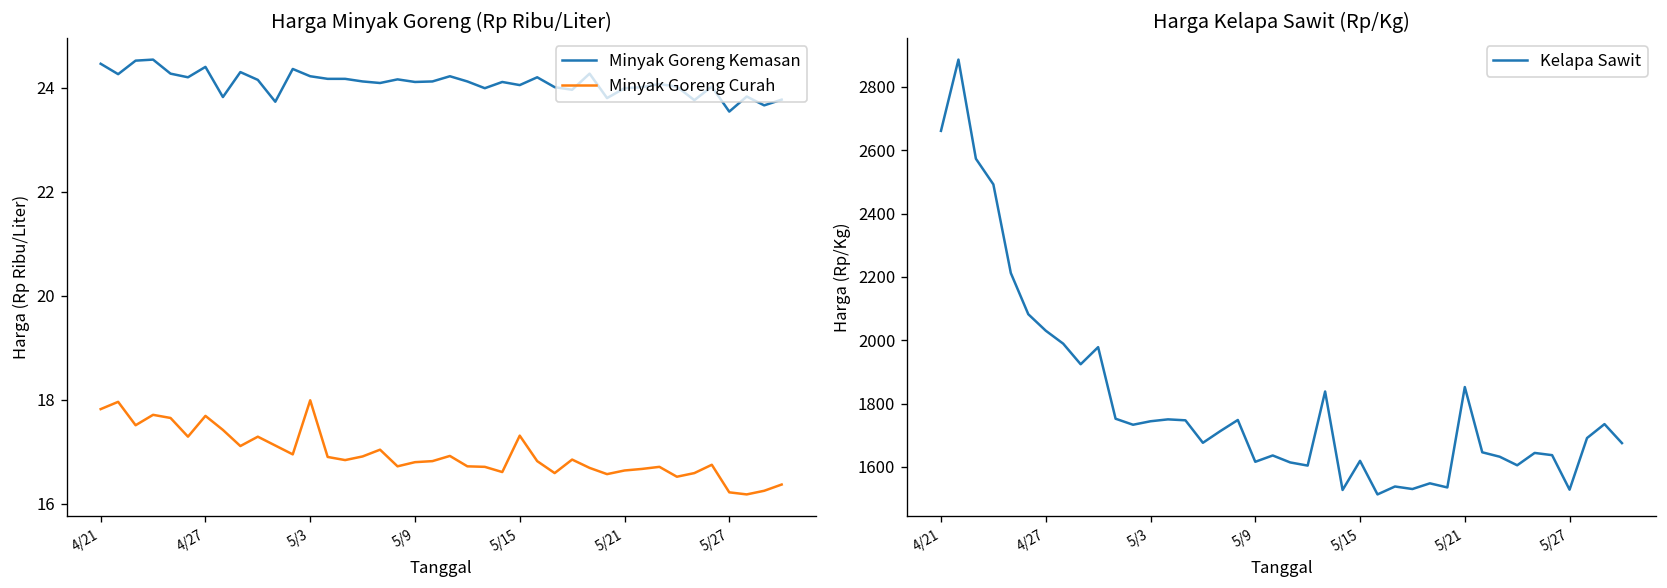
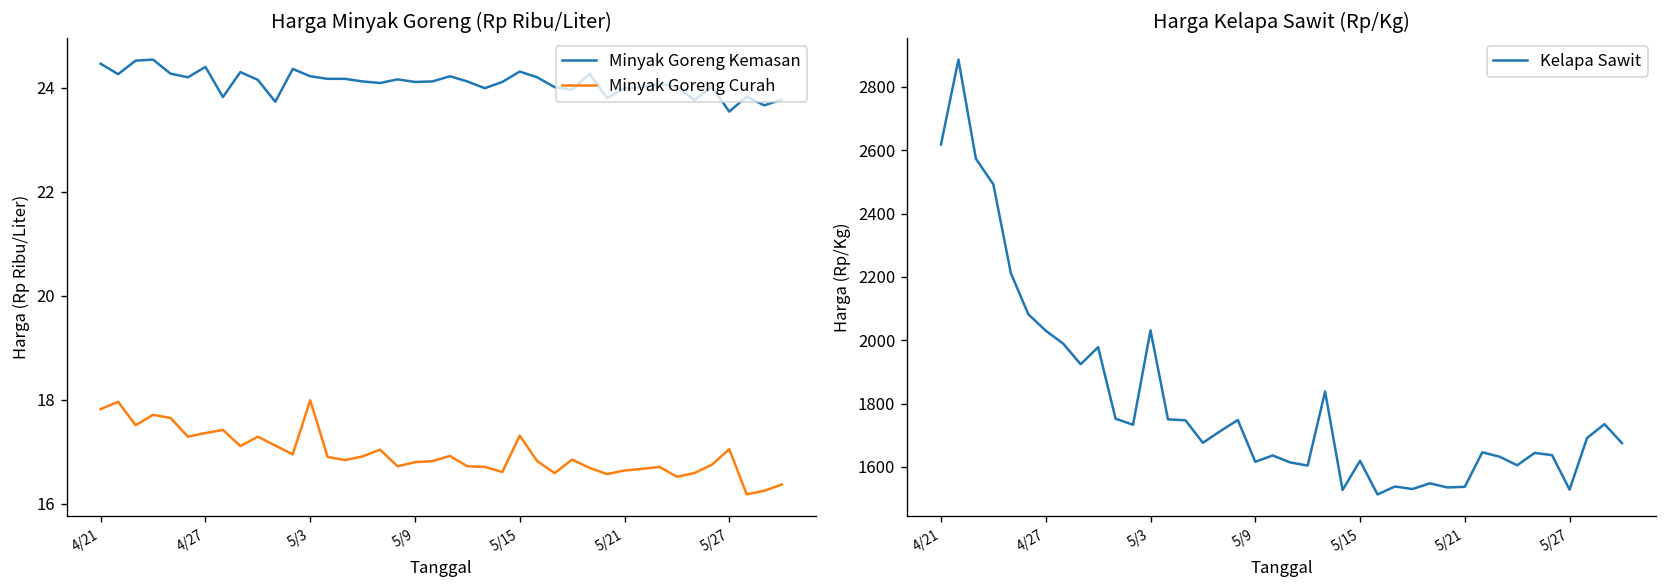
Harga Minyak Goreng (Rp Ribu/Liter), Minyak Goreng Curah, 4/27: 17.7 -> 17.4
Harga Minyak Goreng (Rp Ribu/Liter), Minyak Goreng Kemasan, 5/15: 24.1 -> 24.3
Harga Minyak Goreng (Rp Ribu/Liter), Minyak Goreng Curah, 5/27: 16.2 -> 17.1
Harga Kelapa Sawit (Rp/Kg), 4/21: 2660 -> 2620
Harga Kelapa Sawit (Rp/Kg), 5/3: 1740 -> 2030
Harga Kelapa Sawit (Rp/Kg), 5/21: 1850 -> 1540
